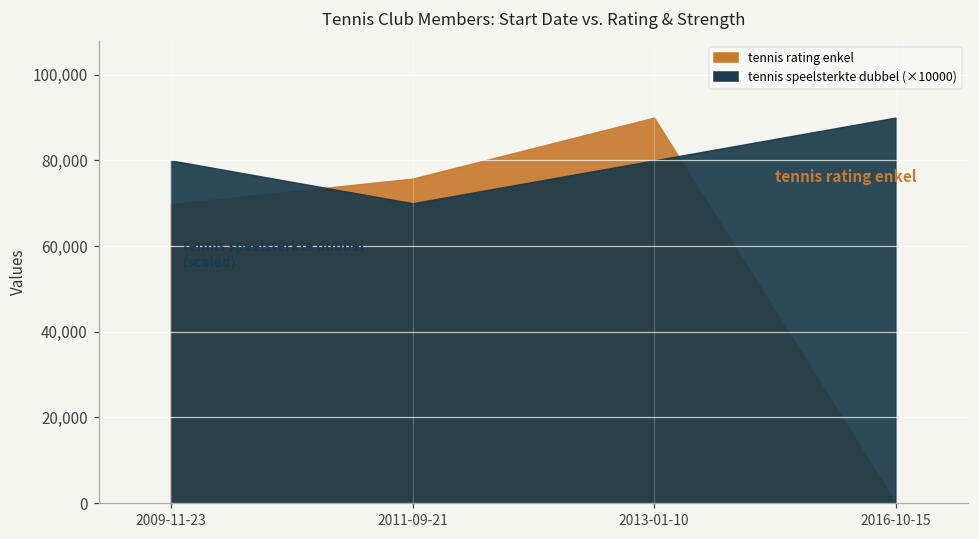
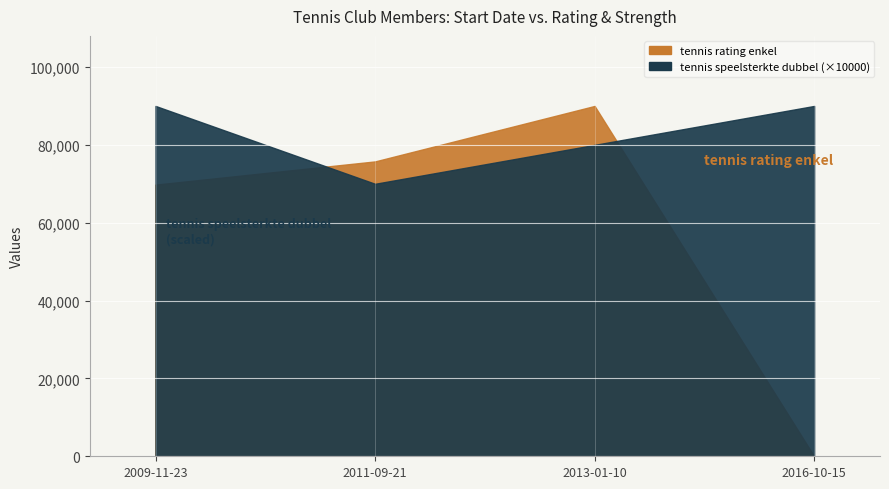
tennis speelsterkte dubbel (×10000), 2009-11-23: 80,000 -> 90,000
